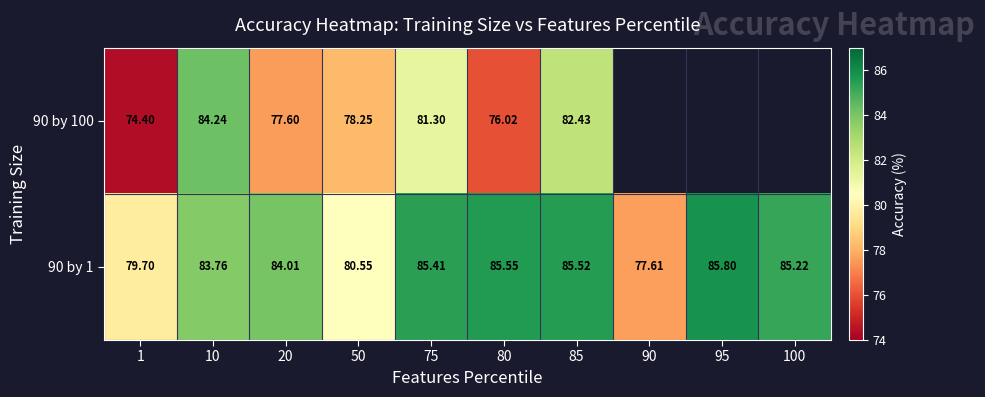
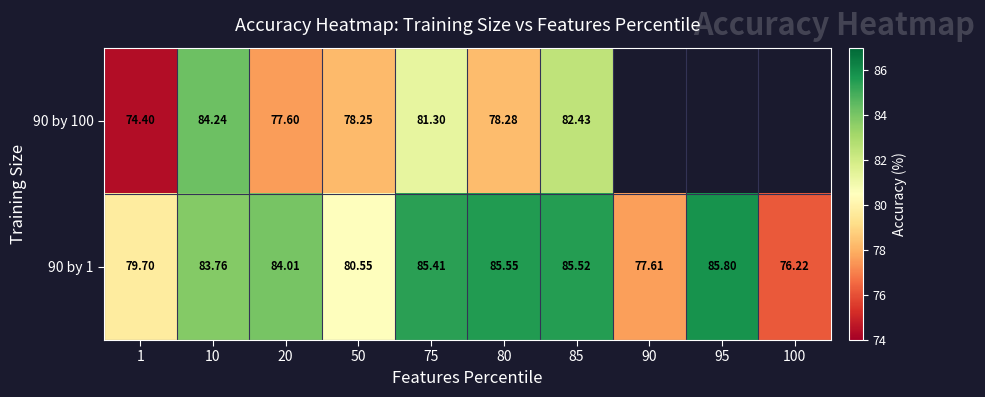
90 by 100, 80: 76.02 -> 78.28
90 by 1, 100: 85.22 -> 76.22
